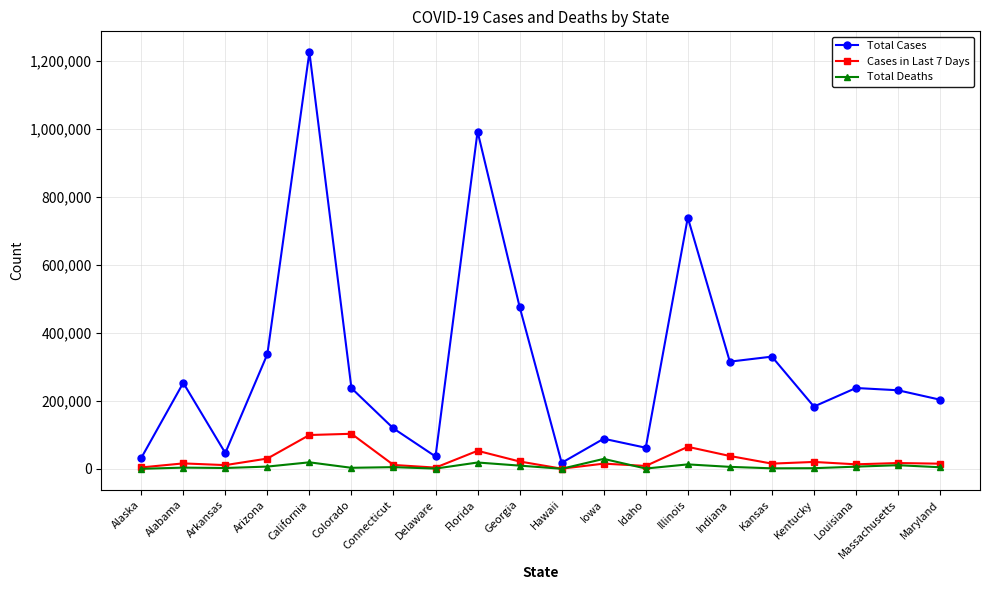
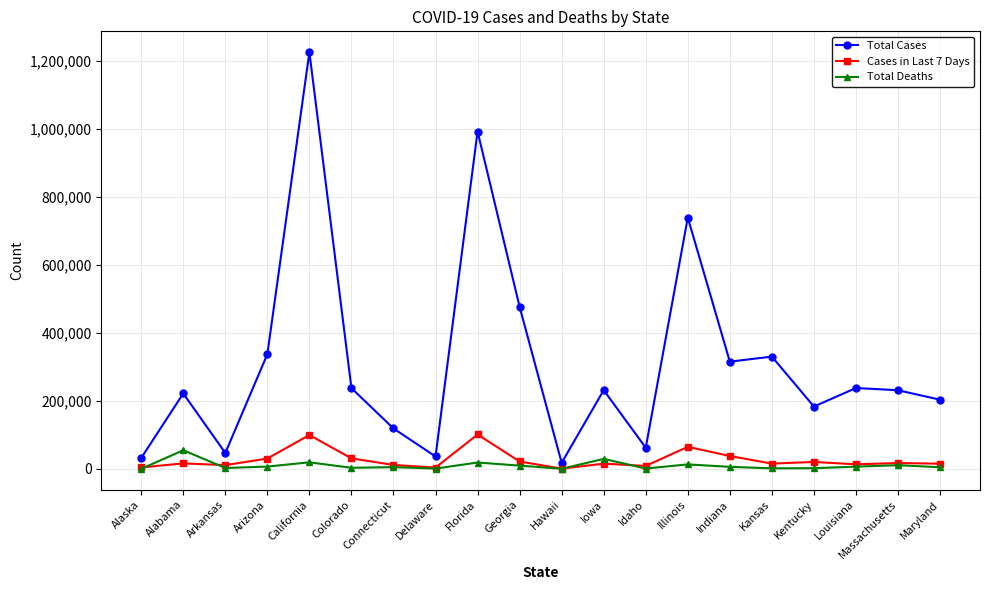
Total Cases, Alabama: 250,000 -> 220,000
Total Deaths, Alabama: 0 -> 50,000
Cases in Last 7 Days, Colorado: 100,000 -> 30,000
Cases in Last 7 Days, Florida: 50,000 -> 100,000
Total Cases, Iowa: 90,000 -> 230,000
